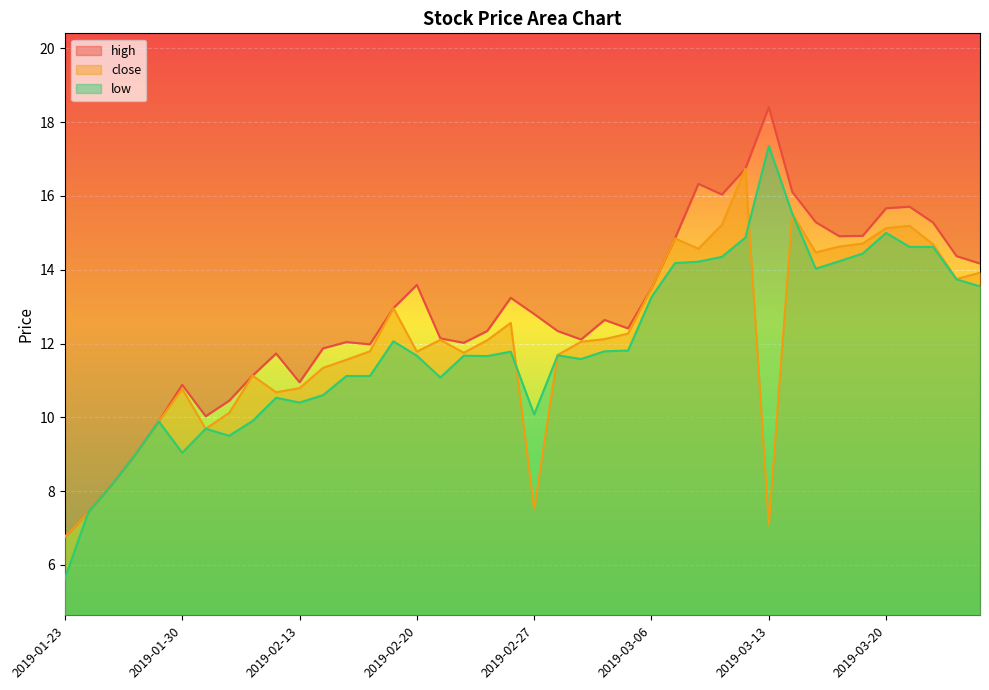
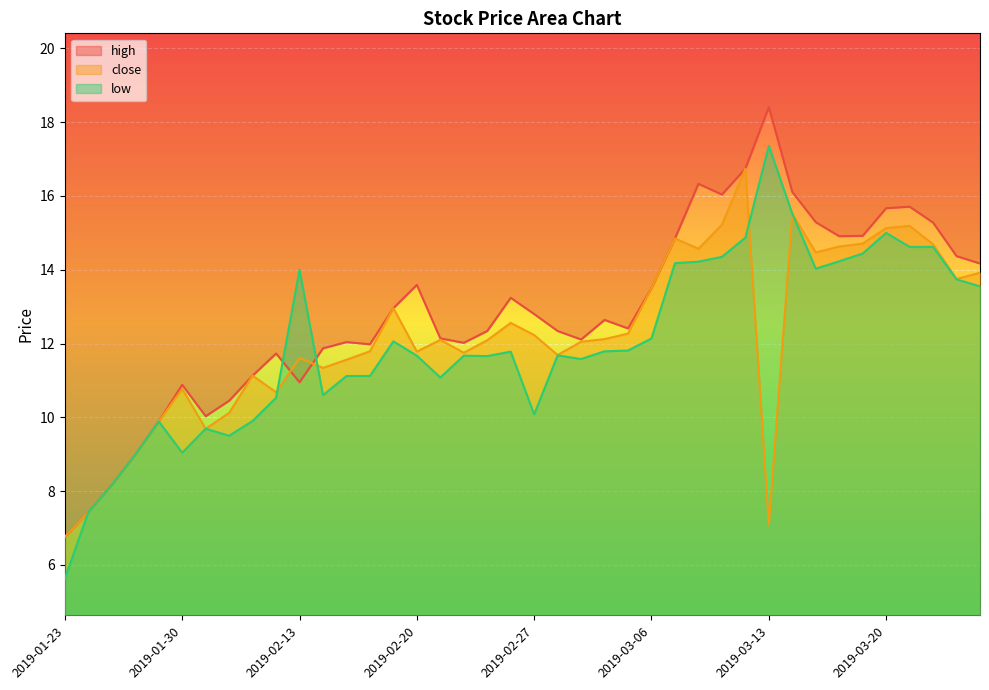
close, 2019-02-13: 10.8 -> 11.6
low, 2019-02-13: 10.4 -> 14.0
close, 2019-02-27: 7.5 -> 12.2
low, 2019-03-06: 13.3 -> 12.1
